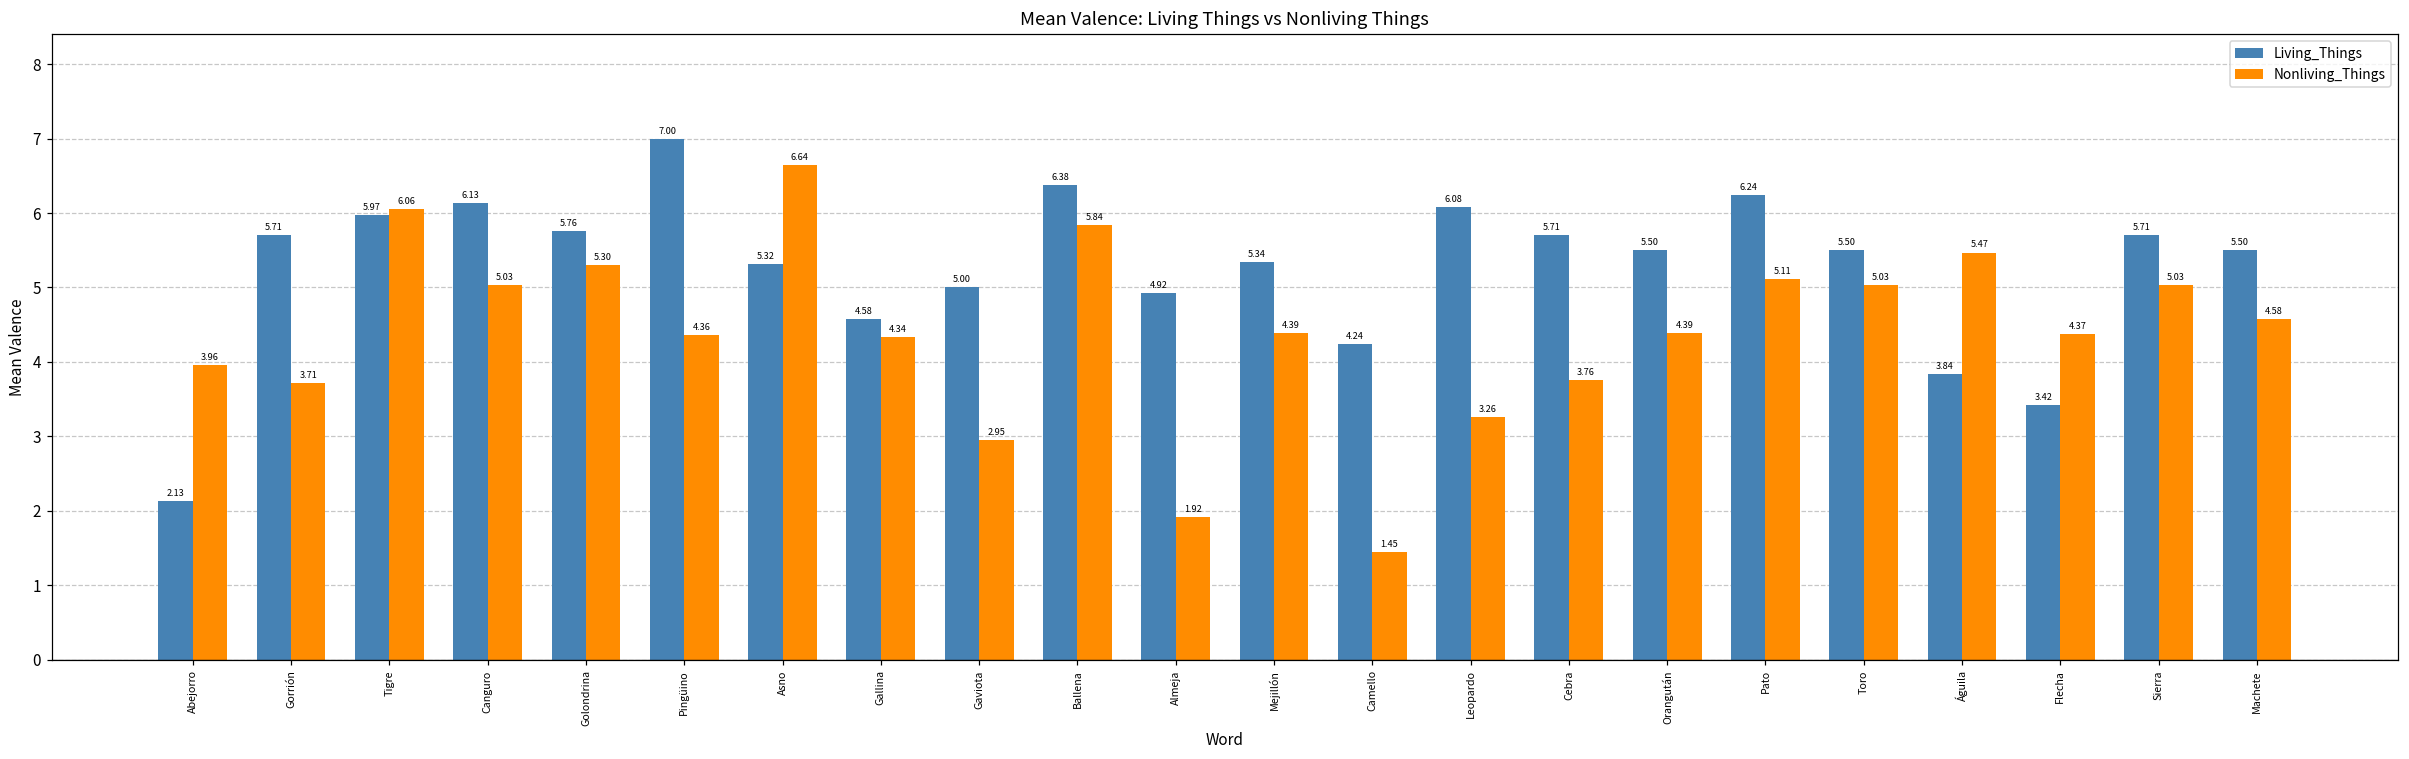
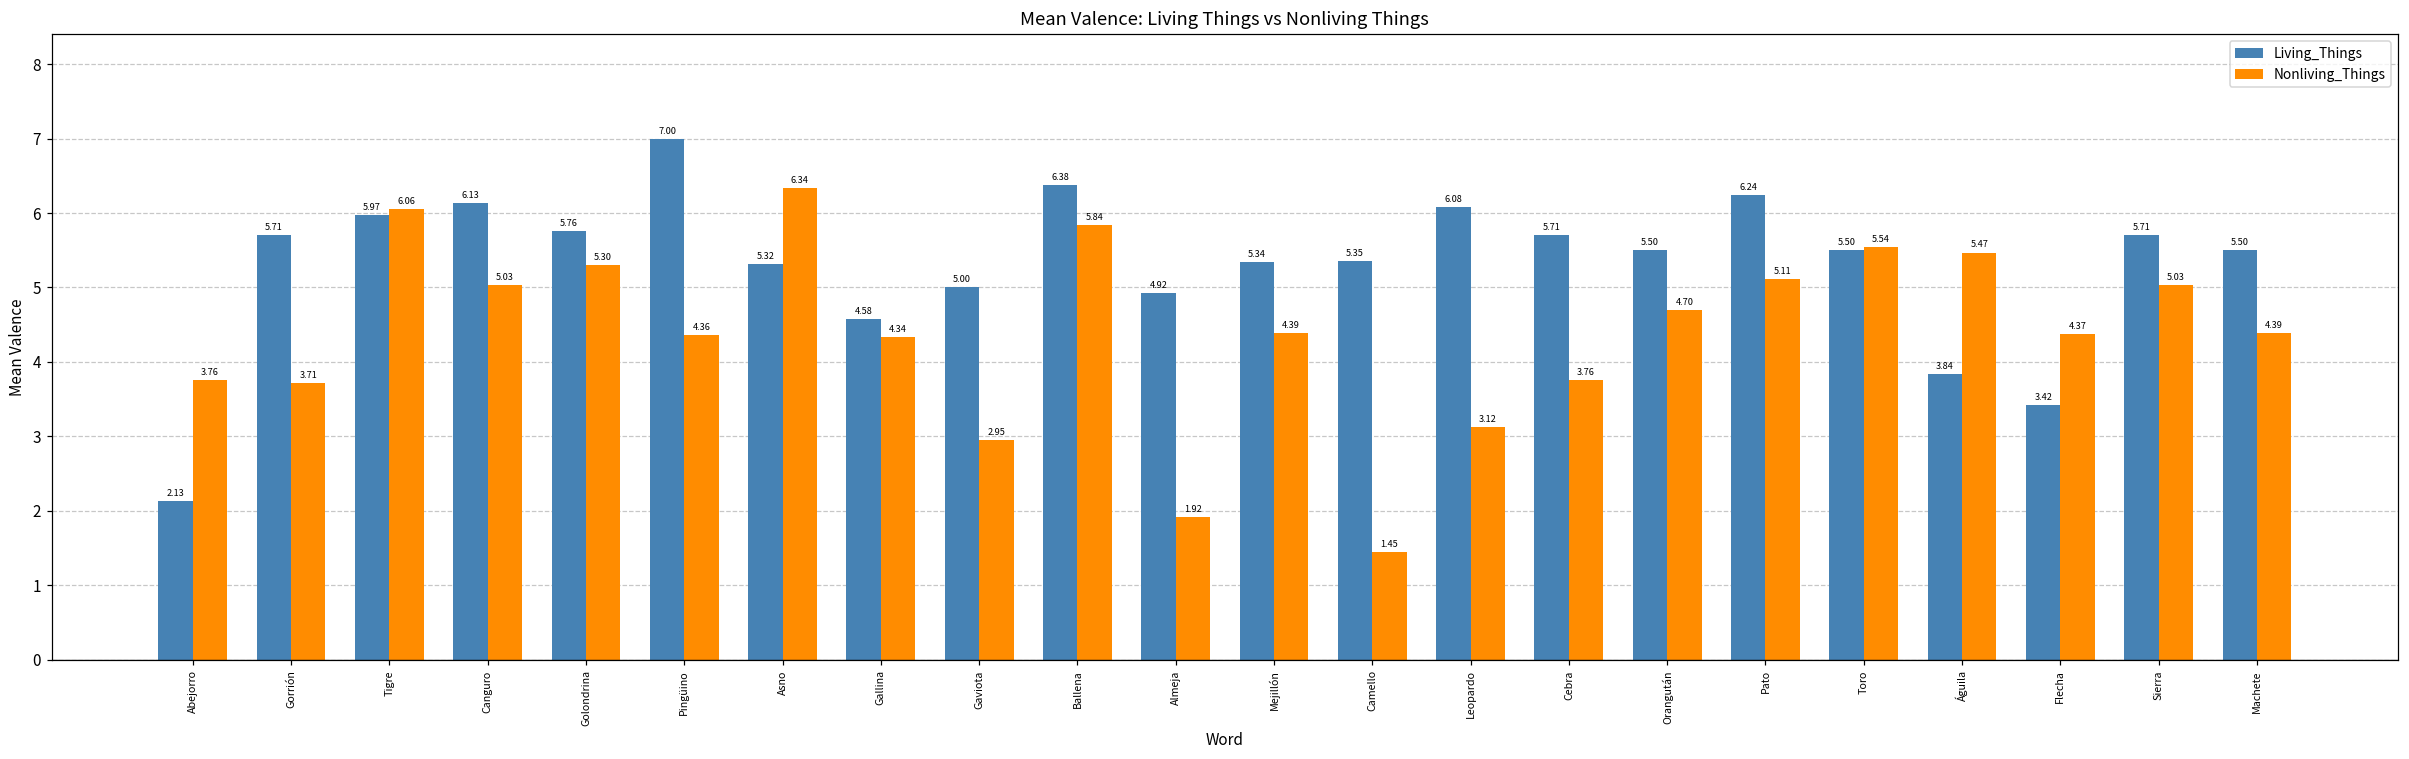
Nonliving_Things, Abejorro: 3.96 -> 3.76
Nonliving_Things, Asno: 6.64 -> 6.34
Living_Things, Camello: 4.24 -> 5.35
Nonliving_Things, Leopardo: 3.26 -> 3.12
Nonliving_Things, Orangután: 4.39 -> 4.70
Nonliving_Things, Toro: 5.03 -> 5.54
Nonliving_Things, Machete: 4.58 -> 4.39
